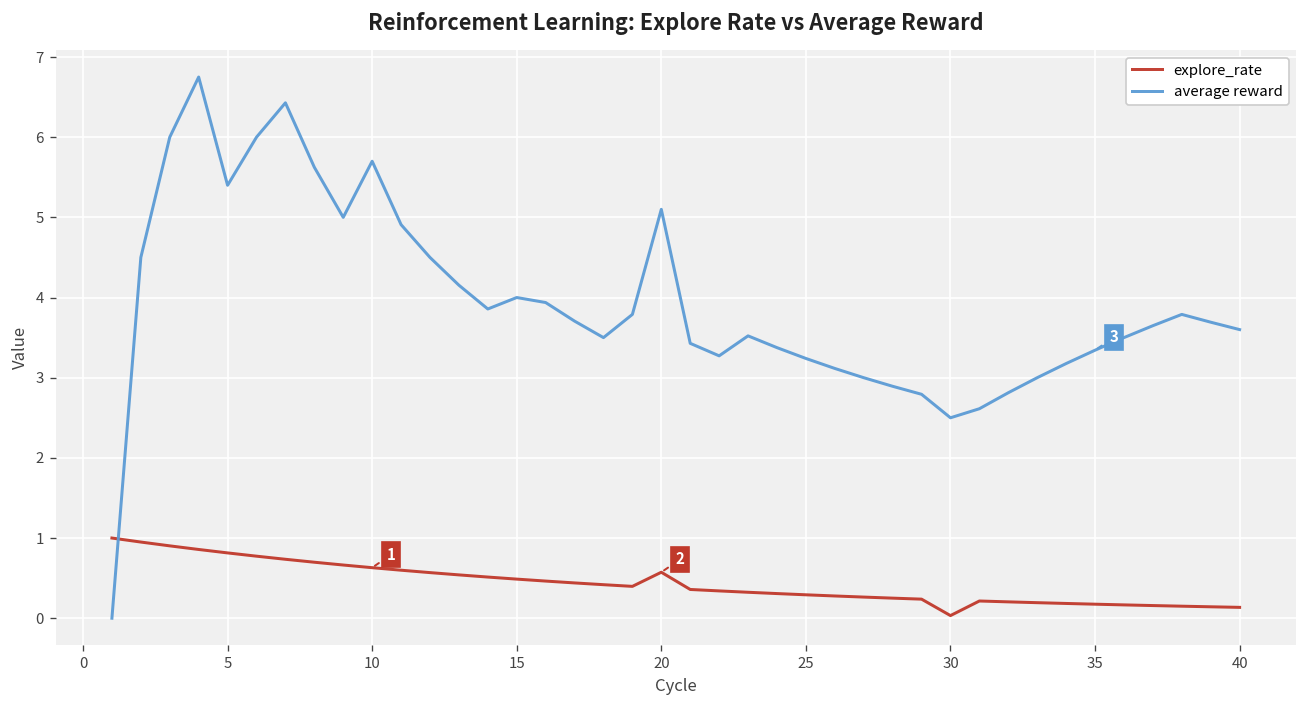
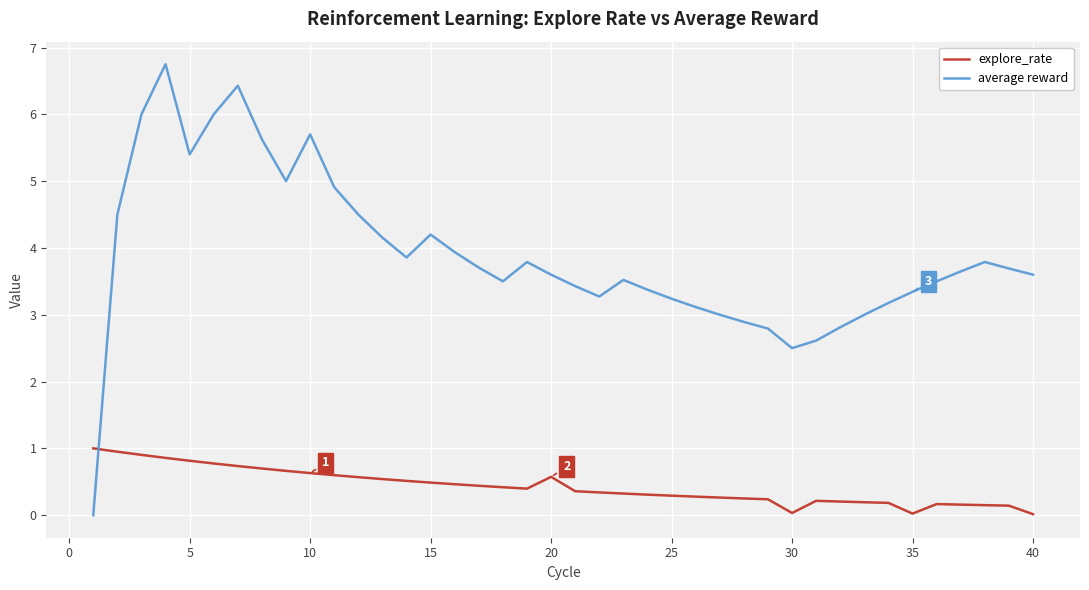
average reward, 15: 4.0 -> 4.2
average reward, 20: 5.1 -> 3.6
explore_rate, 35: 0.2 -> 0.0
explore_rate, 40: 0.1 -> 0.0
